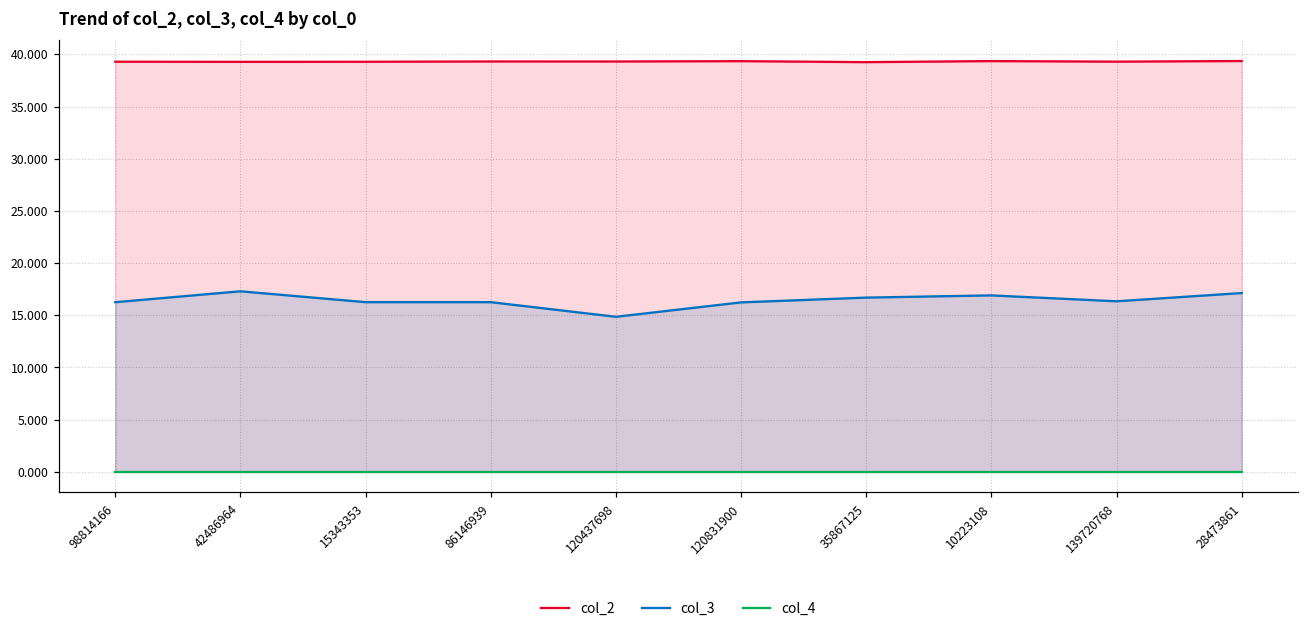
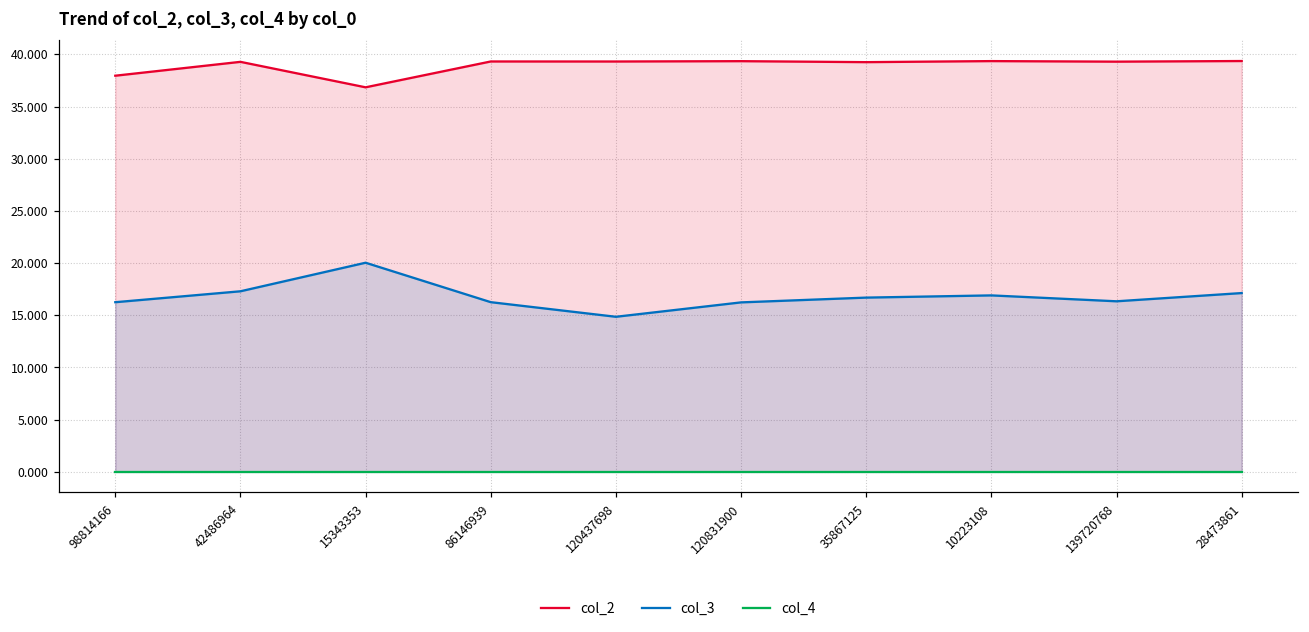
col_2, 98814166: 39 -> 38
col_2, 15343353: 39 -> 37
col_3, 15343353: 16 -> 20
